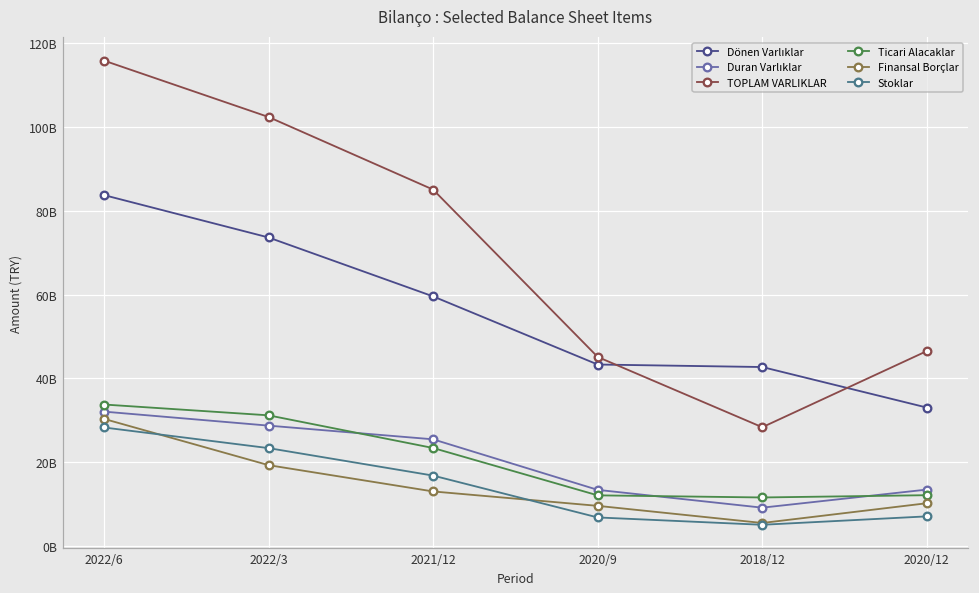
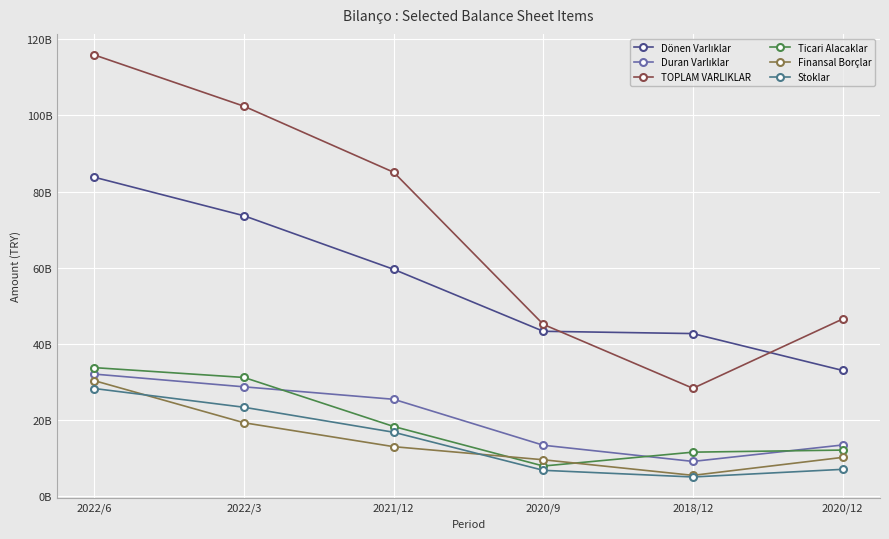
Ticari Alacaklar, 2021/12: 23000000000 -> 18000000000
Ticari Alacaklar, 2020/9: 12000000000 -> 8000000000
